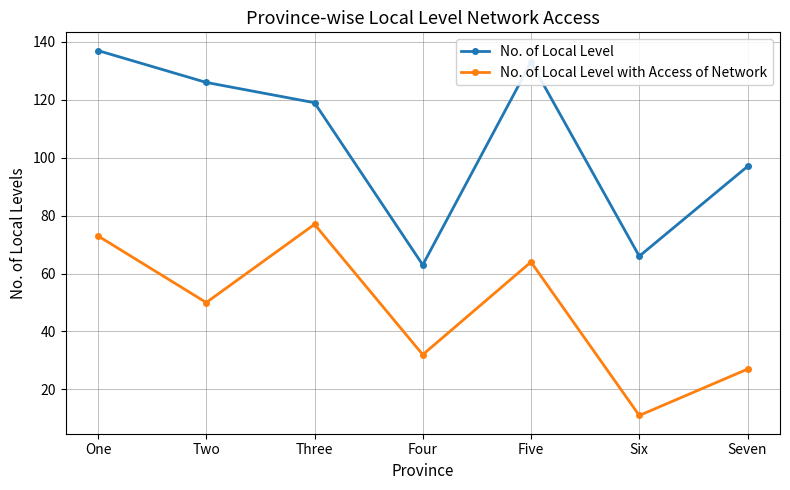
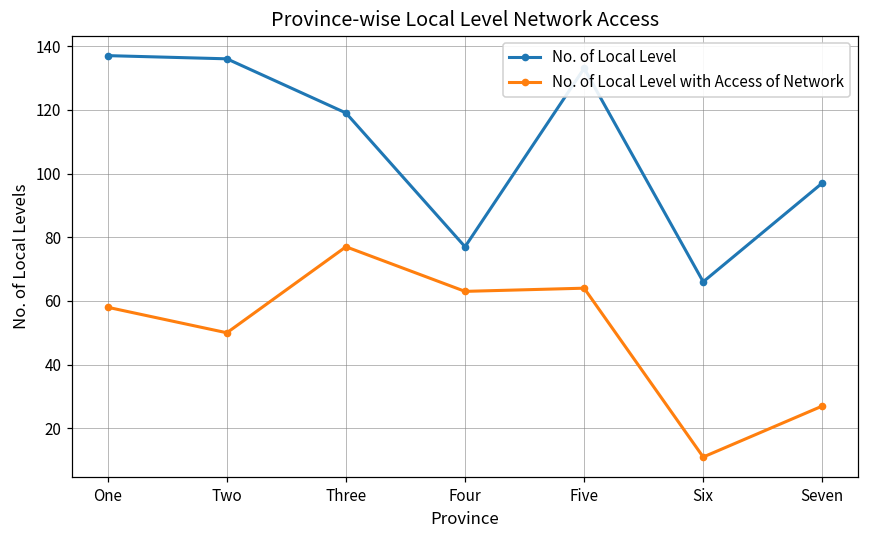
No. of Local Level with Access of Network, One: 73 -> 58
No. of Local Level, Two: 126 -> 136
No. of Local Level, Four: 63 -> 77
No. of Local Level with Access of Network, Four: 32 -> 63
